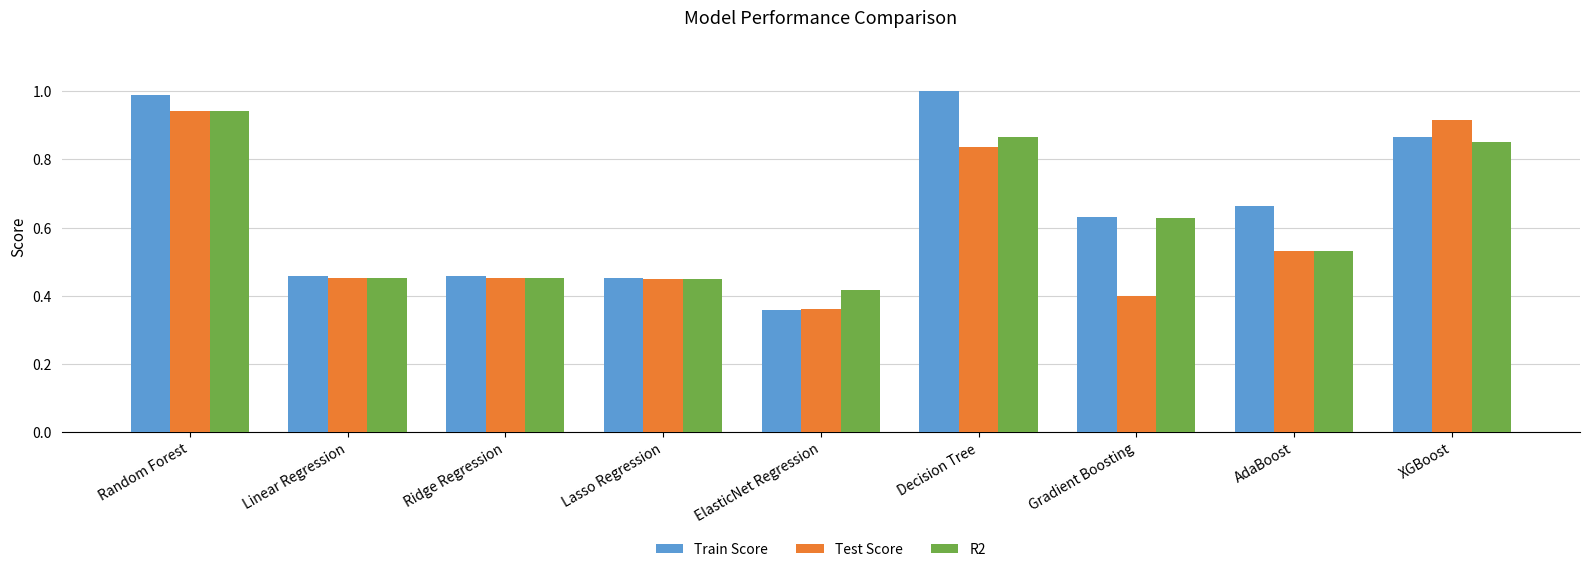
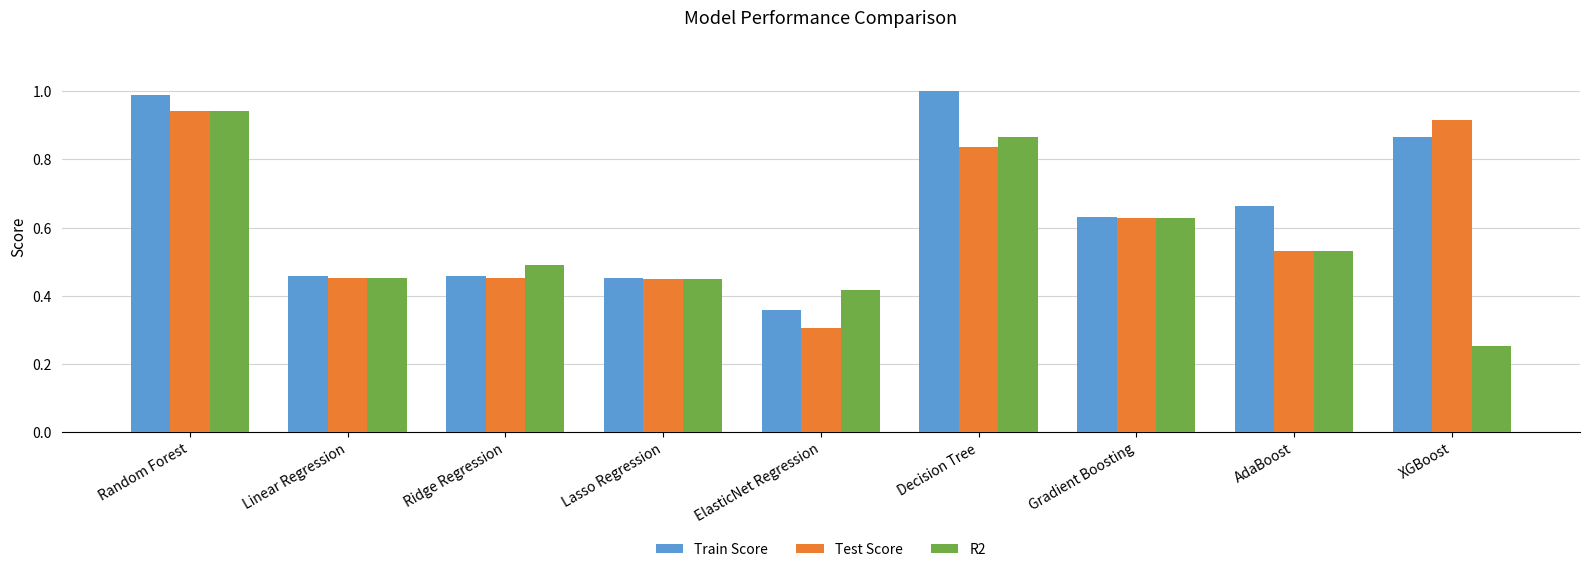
R2, Ridge Regression: 0.45 -> 0.49
Test Score, ElasticNet Regression: 0.36 -> 0.30
Test Score, Gradient Boosting: 0.40 -> 0.63
R2, XGBoost: 0.85 -> 0.25
